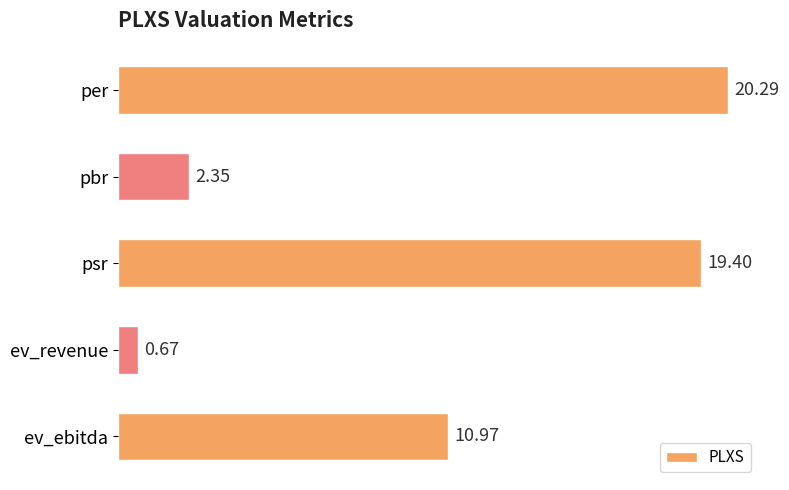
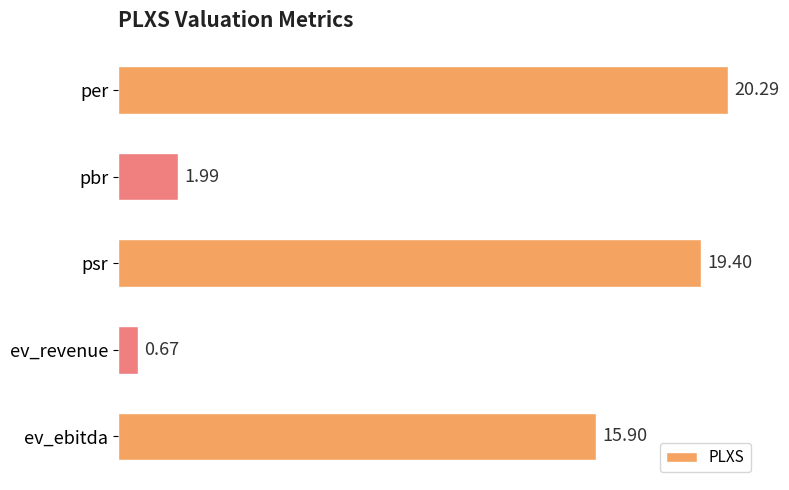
pbr: 2.35 -> 1.99
ev_ebitda: 10.97 -> 15.90
